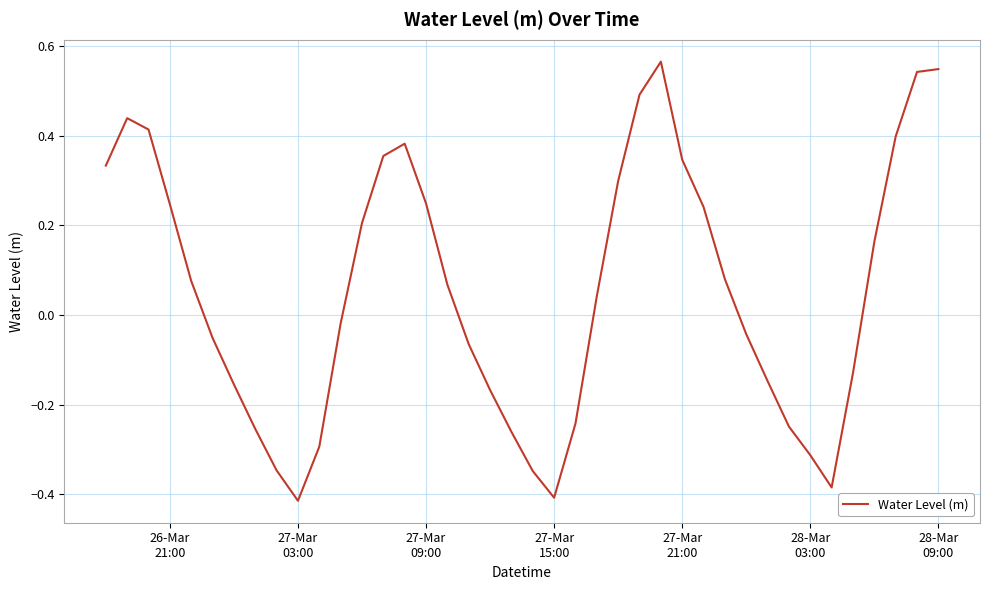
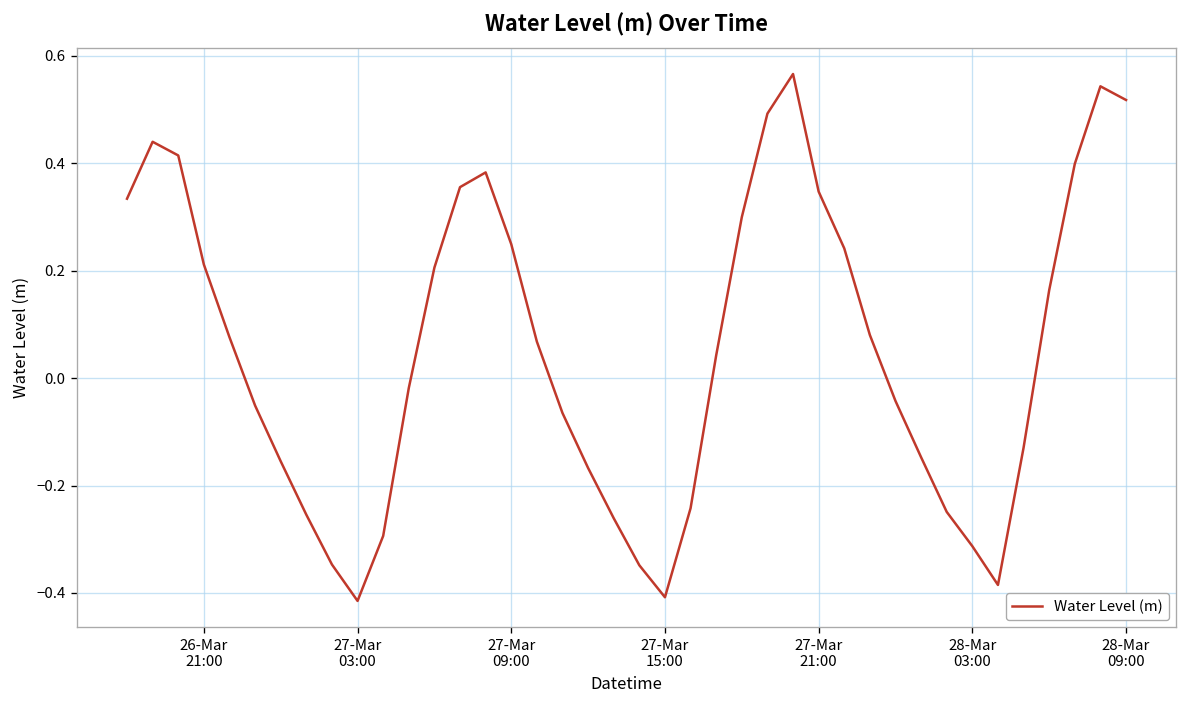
26-Mar 21:00: 0.25 -> 0.21
28-Mar 09:00: 0.55 -> 0.52
